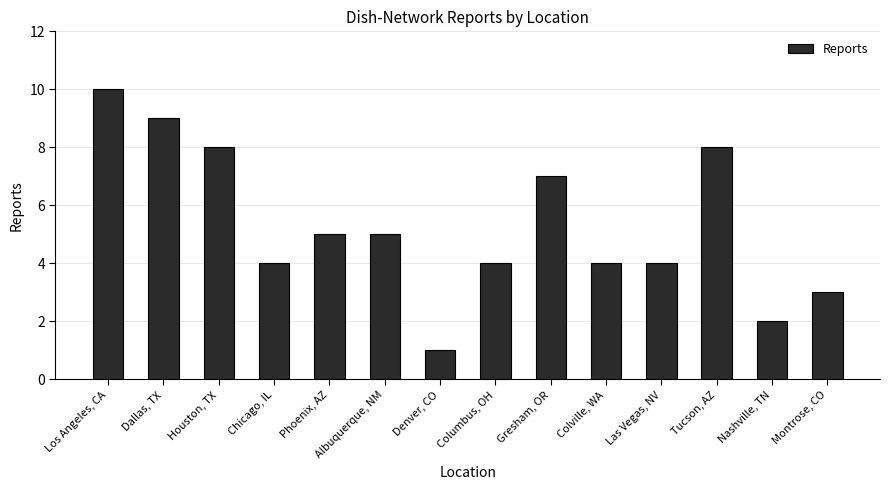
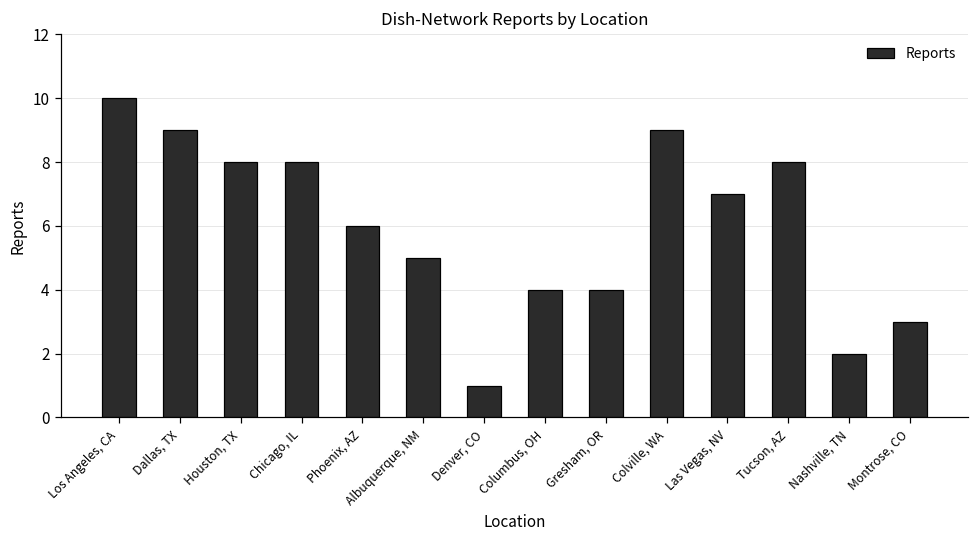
Chicago, IL: 4 -> 8
Phoenix, AZ: 5 -> 6
Gresham, OR: 7 -> 4
Colville, WA: 4 -> 9
Las Vegas, NV: 4 -> 7
